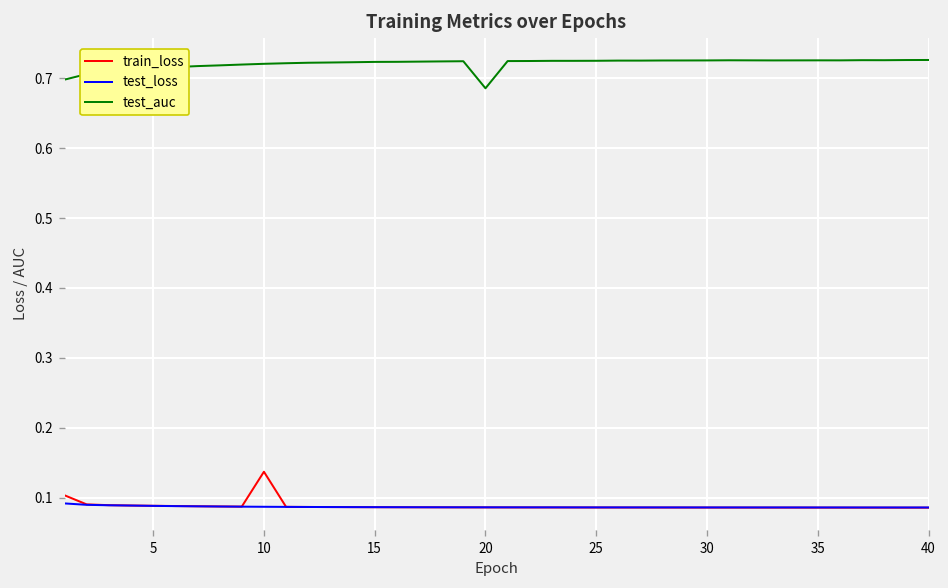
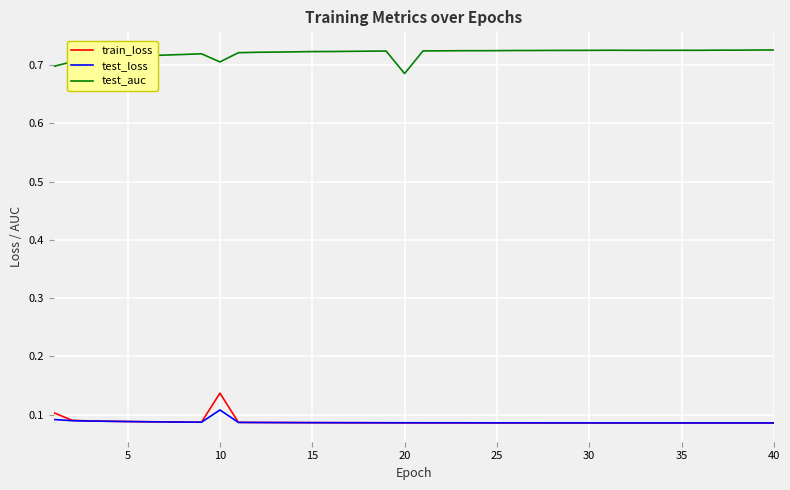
test_loss, 10: 0.09 -> 0.11
test_auc, 10: 0.72 -> 0.71
